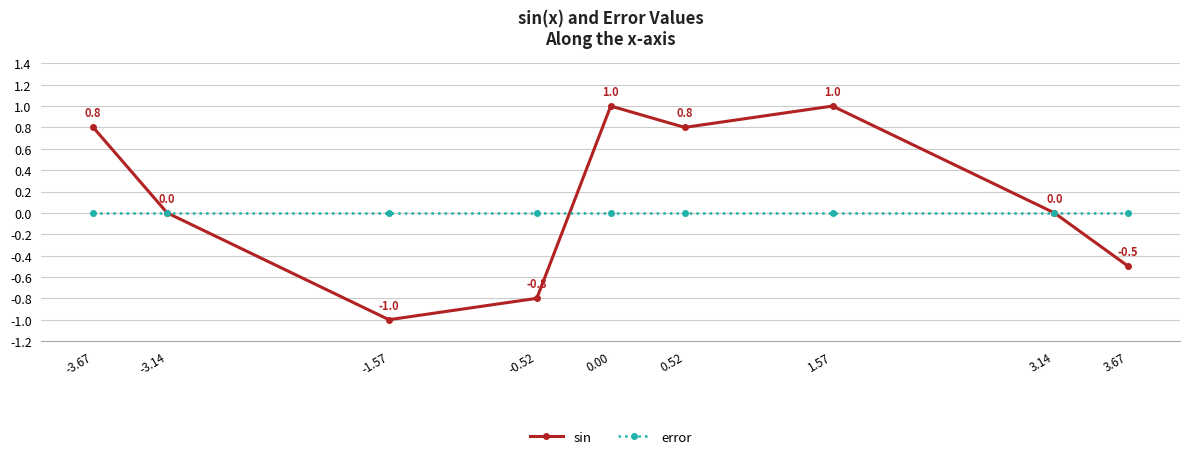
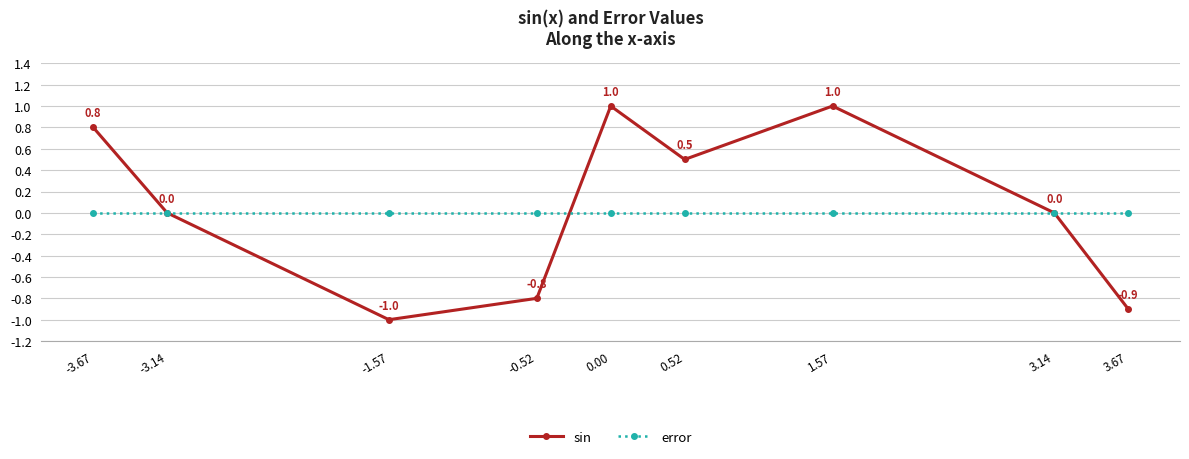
sin, 0.52: 0.8 -> 0.5
sin, 3.67: -0.5 -> -0.9
